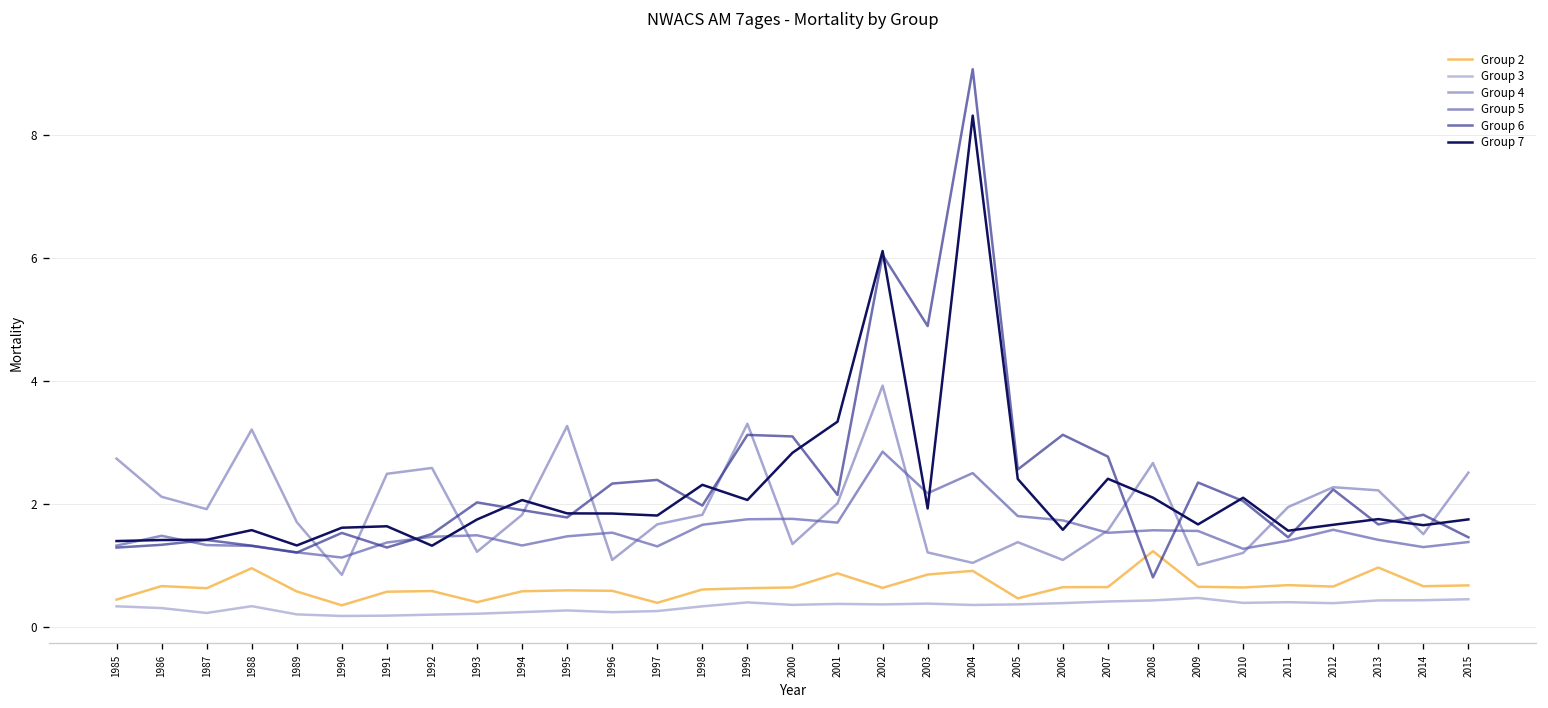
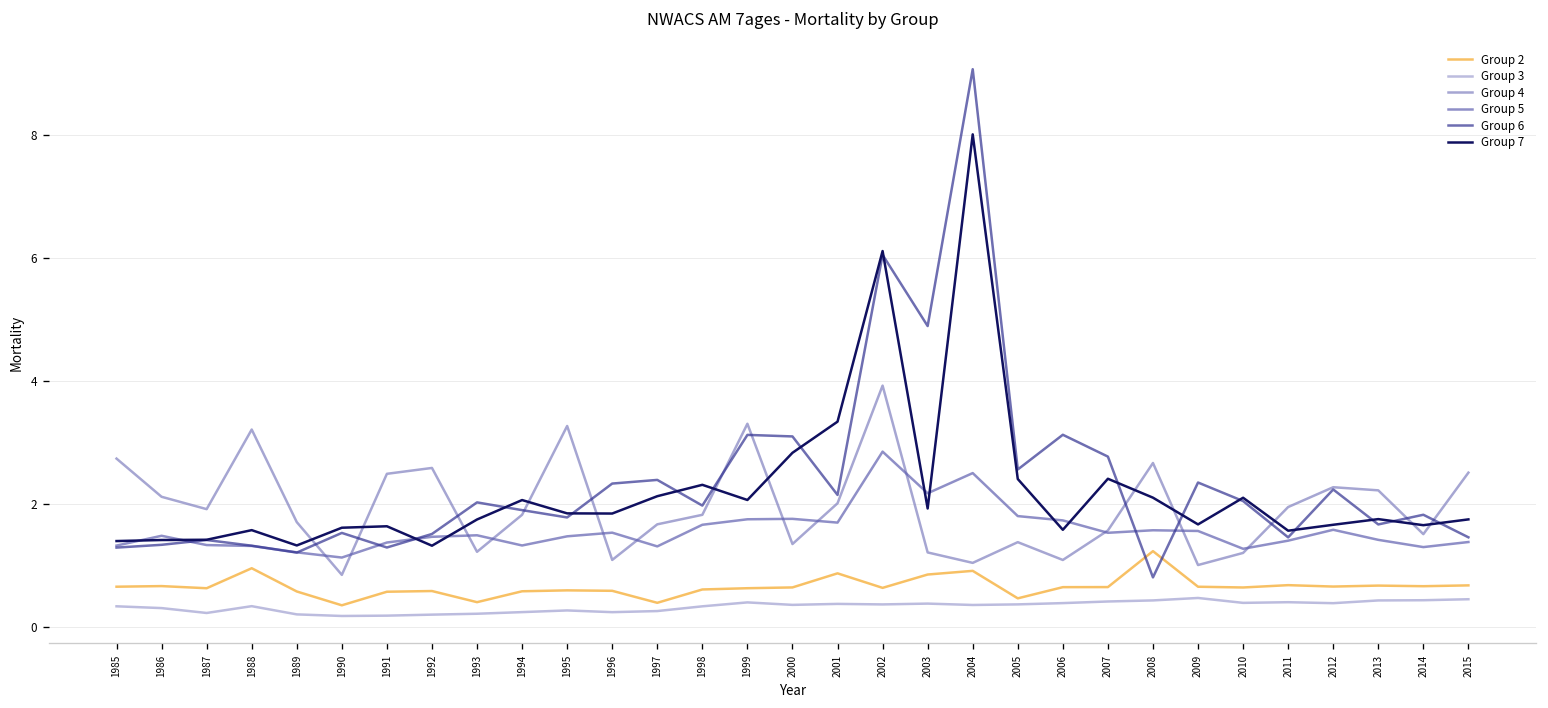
Group 2, 1985: 0.4 -> 0.7
Group 7, 1997: 1.8 -> 2.1
Group 7, 2004: 8.3 -> 8.0
Group 2, 2013: 1.0 -> 0.7
